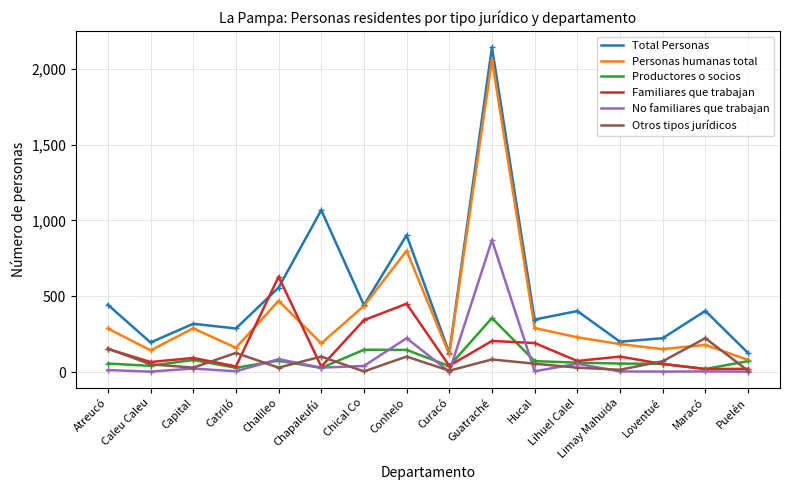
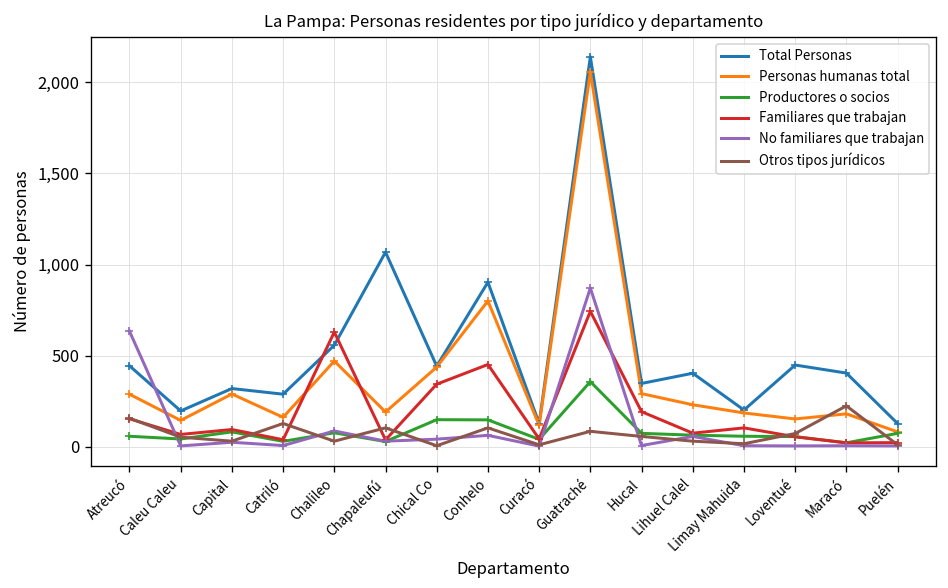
No familiares que trabajan, Atreucó: 10 -> 630
No familiares que trabajan, Conhelo: 220 -> 60
Familiares que trabajan, Guatraché: 210 -> 740
Total Personas, Loventué: 220 -> 450
